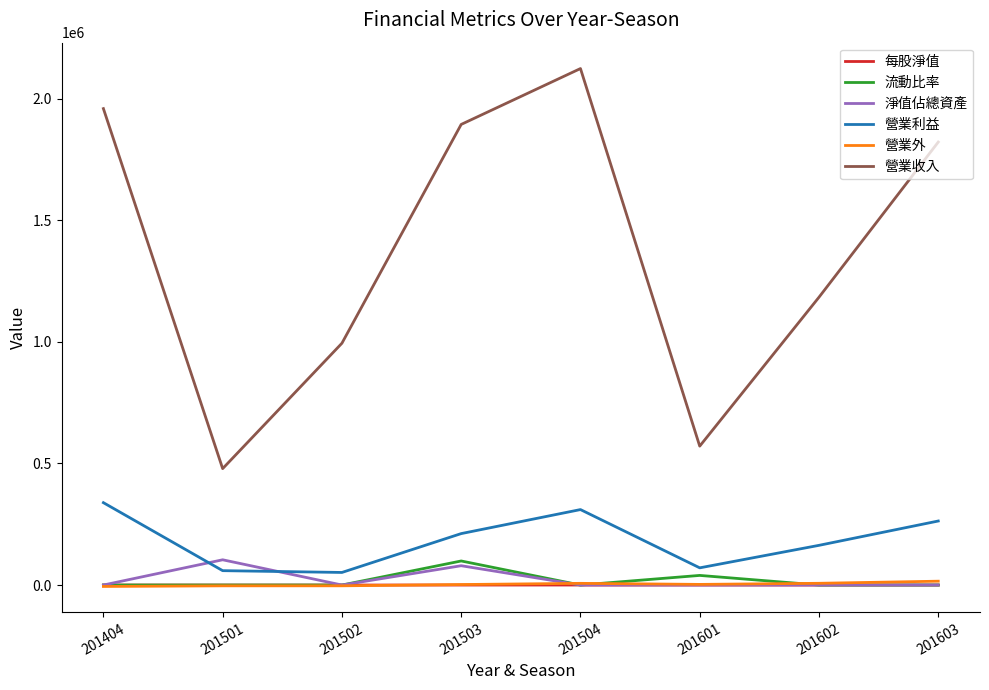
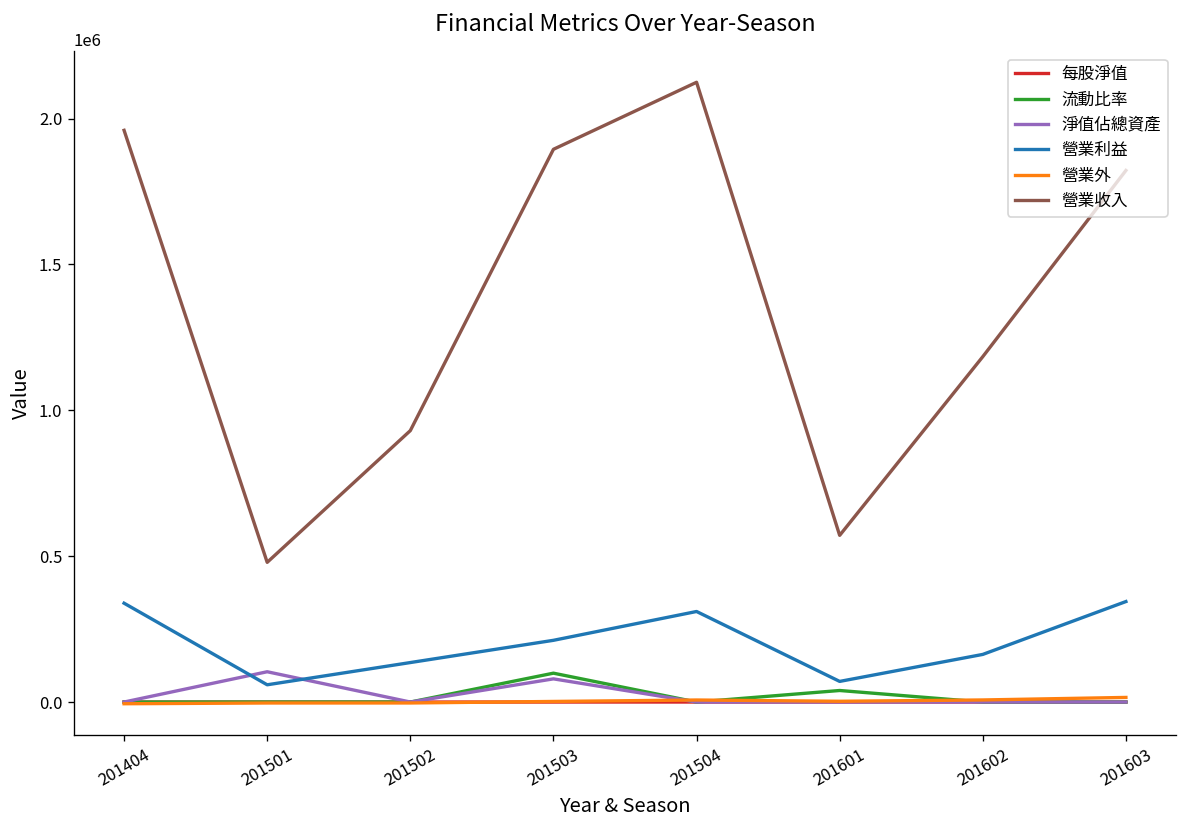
營業利益, 201502: 50000 -> 140000
營業收入, 201502: 990000 -> 930000
營業利益, 201603: 260000 -> 340000
